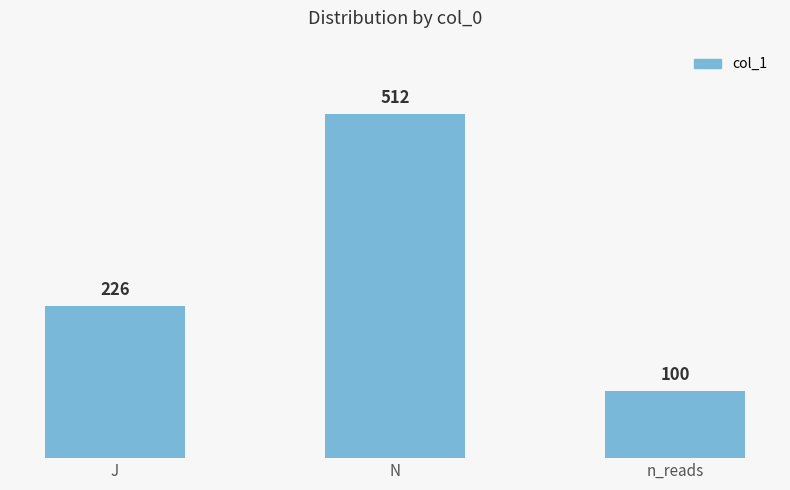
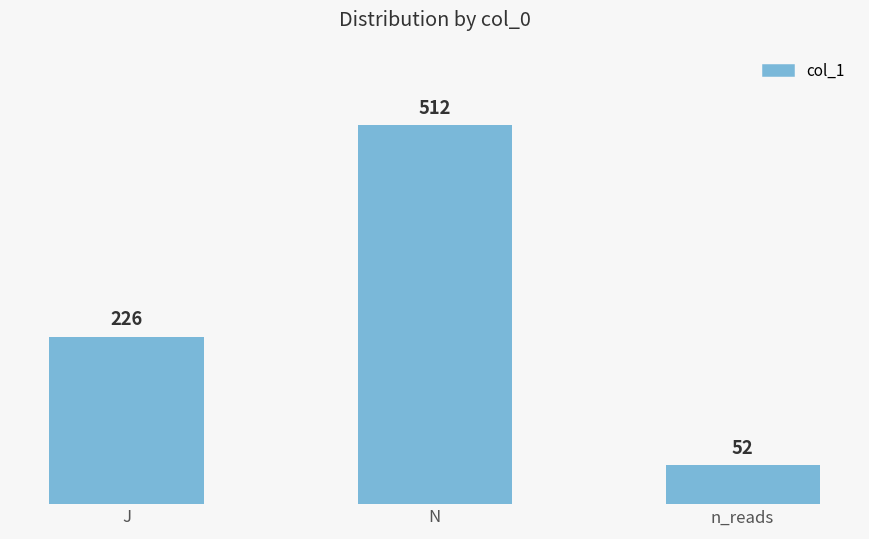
n_reads: 100 -> 52
